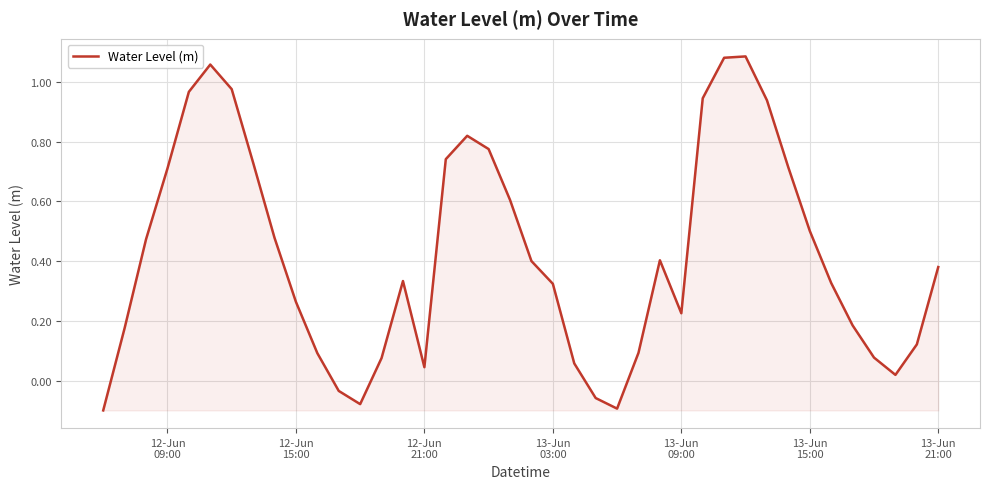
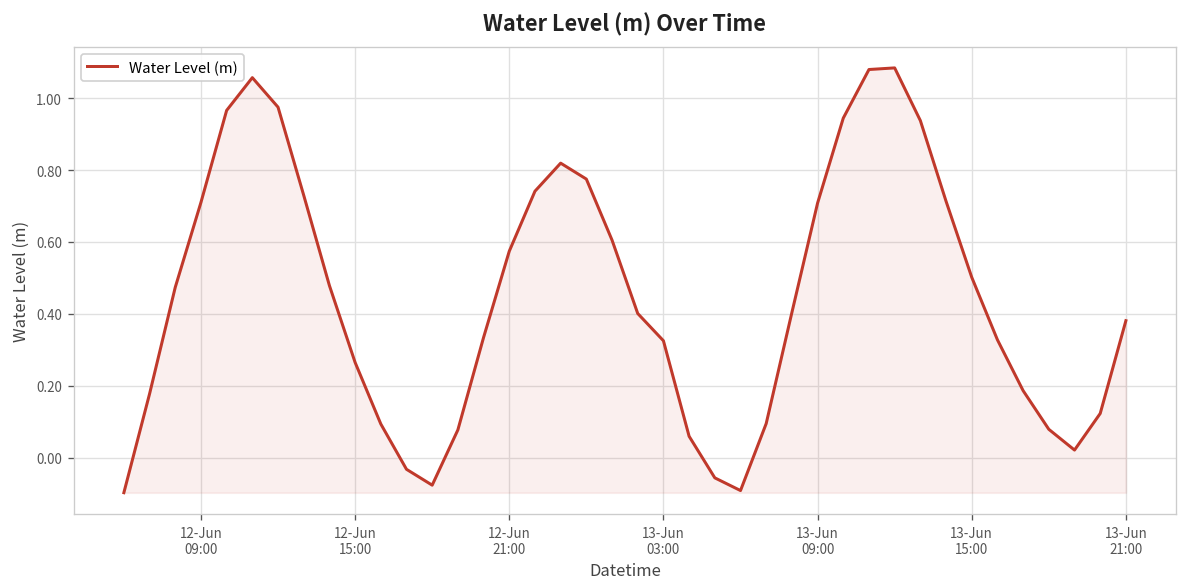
12-Jun 21:00: 0.05 -> 0.57
13-Jun 09:00: 0.23 -> 0.71
